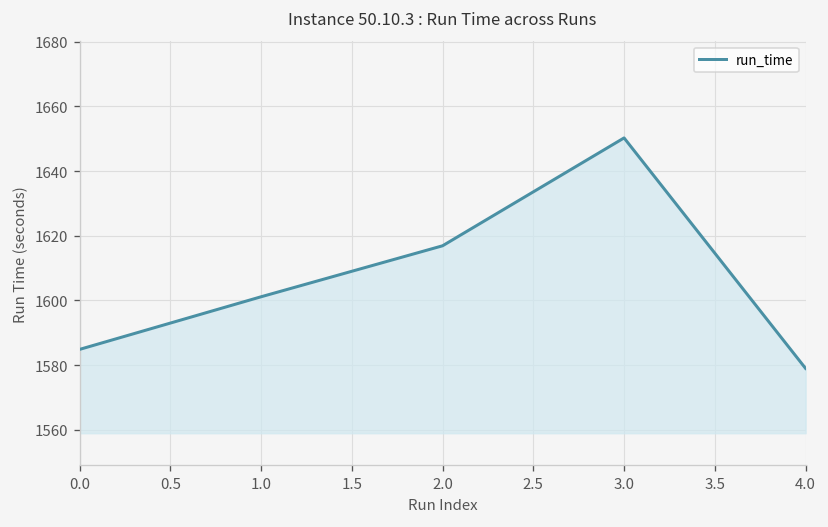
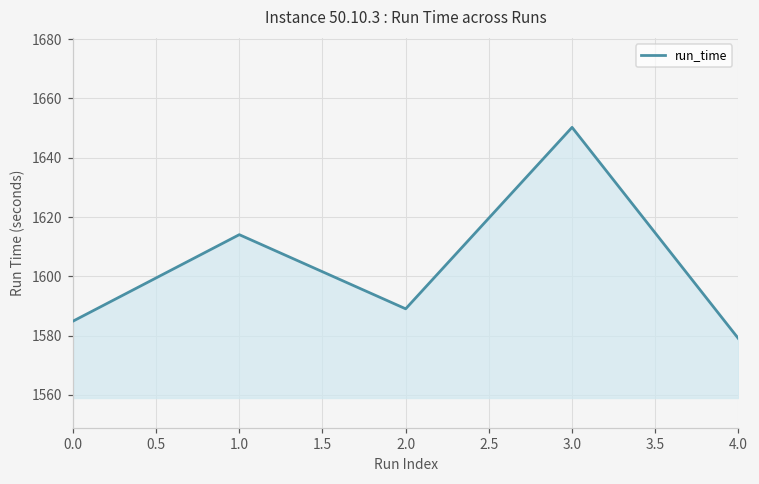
1.0: 1601 -> 1614
2.0: 1617 -> 1589
